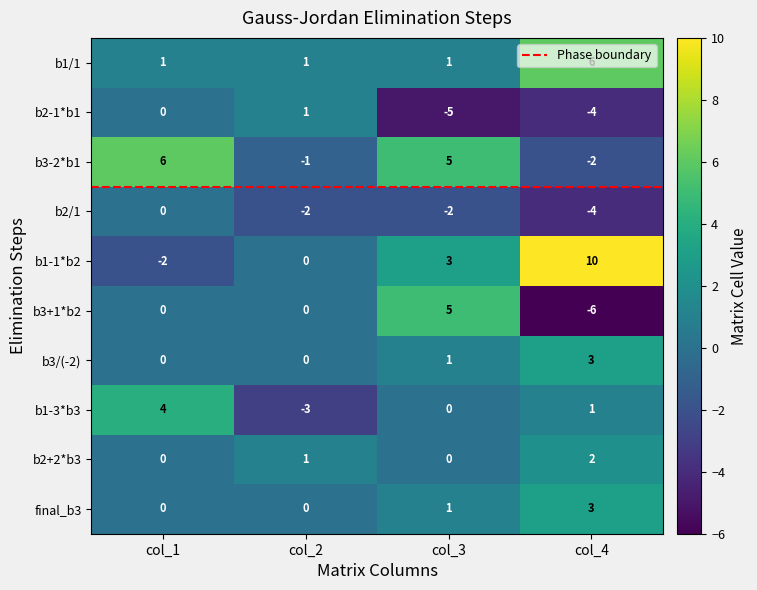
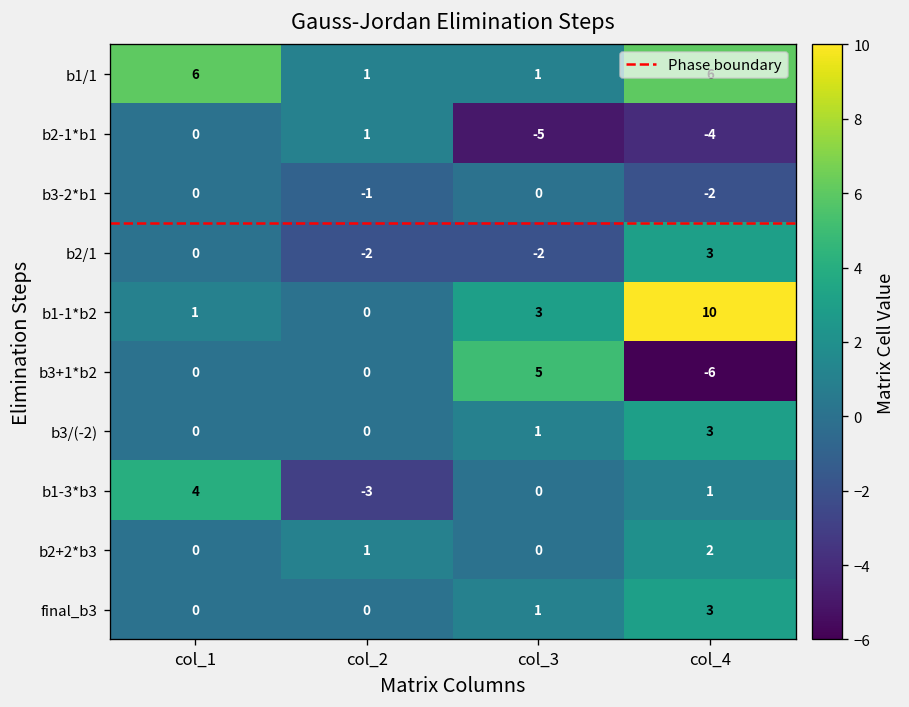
b1/1, col_1: 1 -> 6
b3-2*b1, col_1: 6 -> 0
b3-2*b1, col_3: 5 -> 0
b2/1, col_4: -4 -> 3
b1-1*b2, col_1: -2 -> 1
